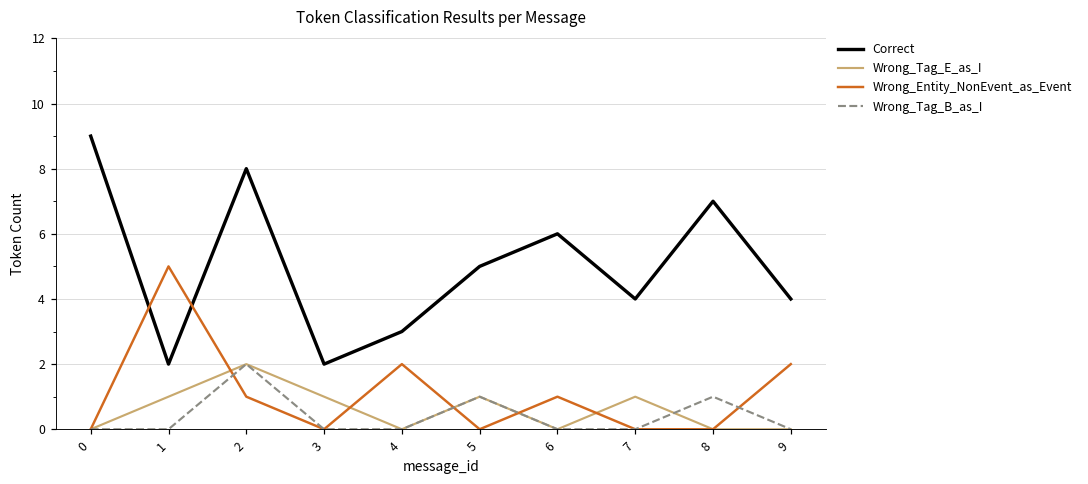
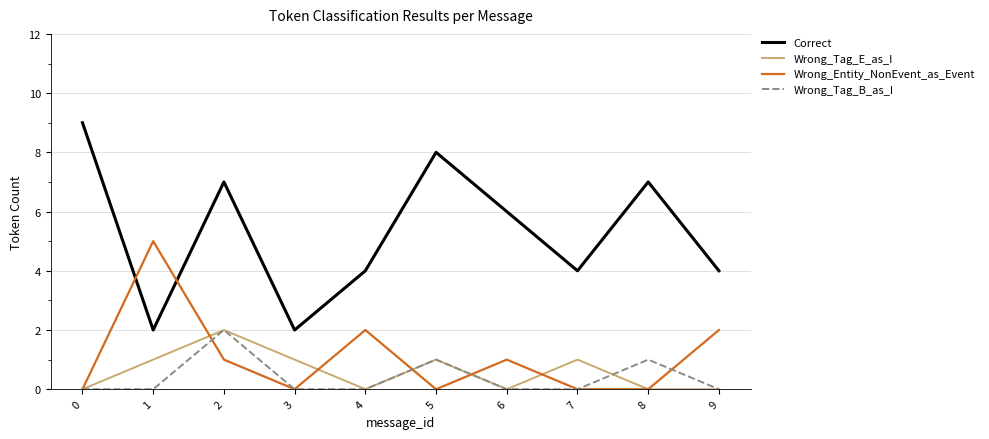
Correct, 2: 8 -> 7
Correct, 4: 3 -> 4
Correct, 5: 5 -> 8
